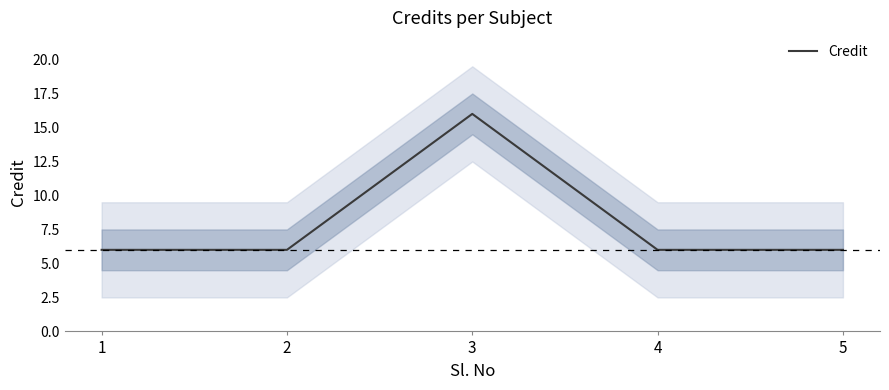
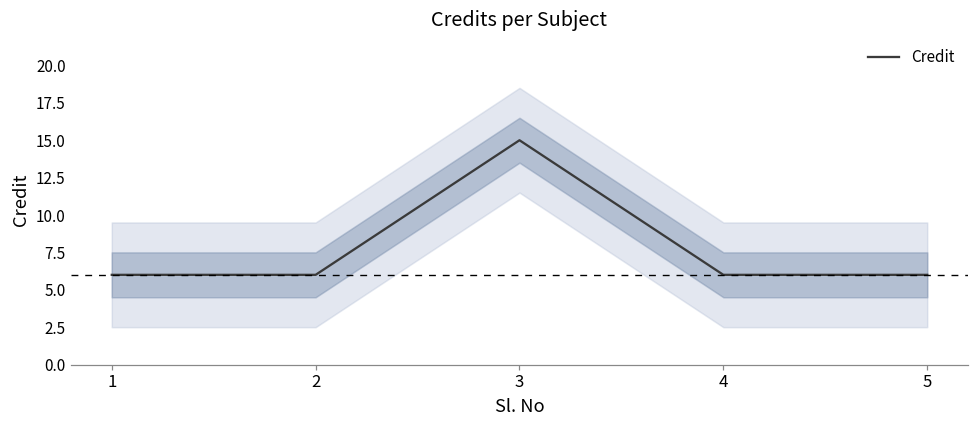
Credit, 3: 16 -> 15
